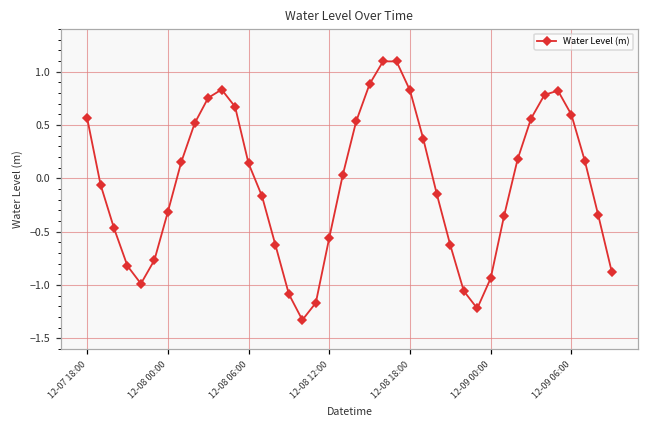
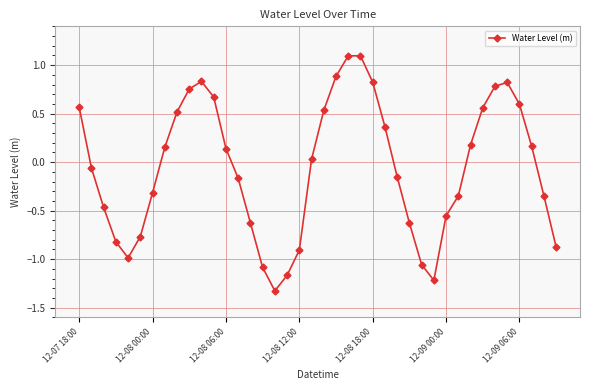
12-08 12:00: -0.6 -> -0.9
12-09 00:00: -0.9 -> -0.6
